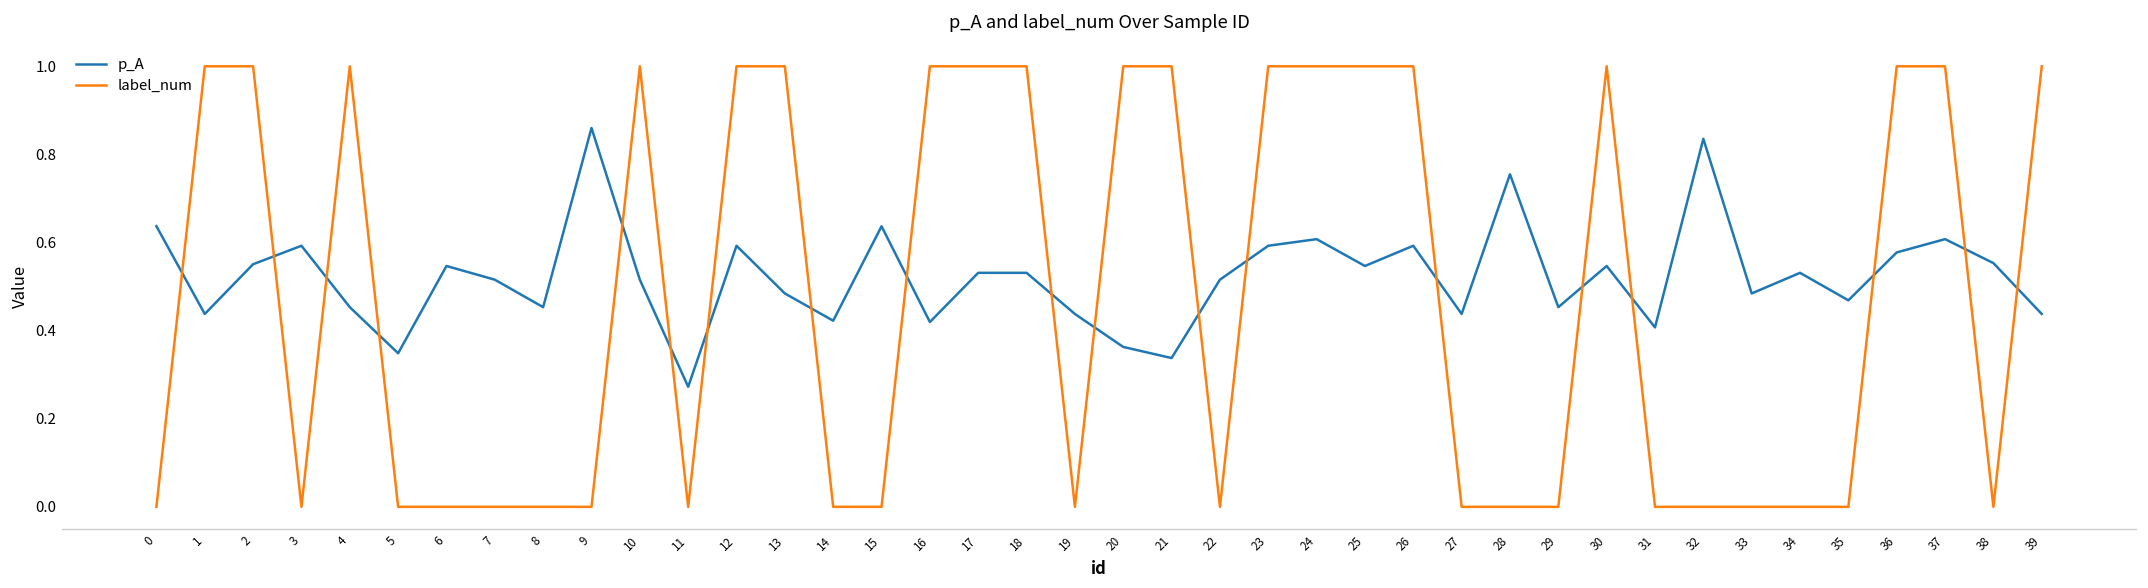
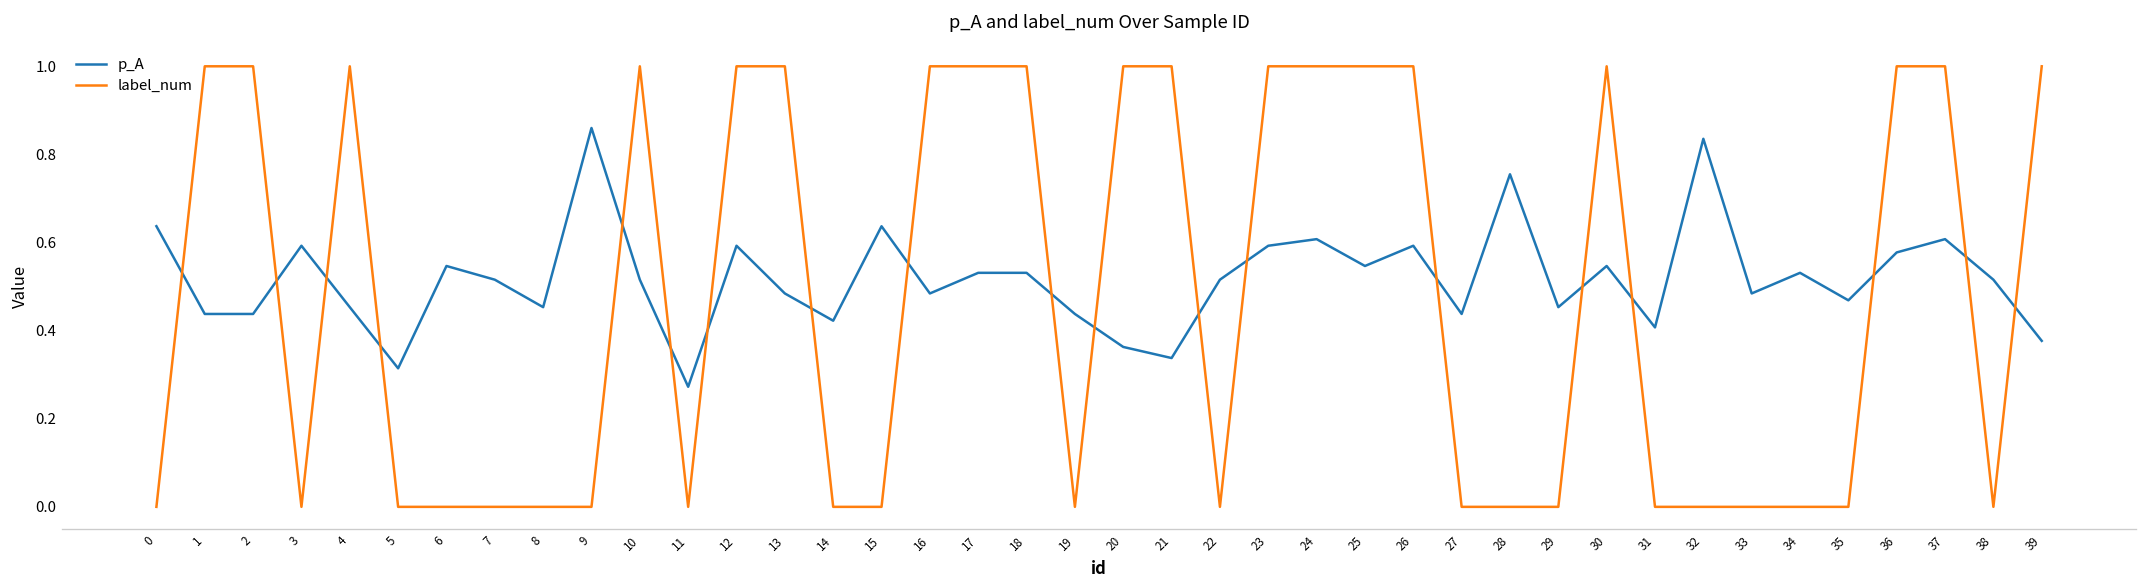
p_A, 2: 0.55 -> 0.44
p_A, 5: 0.35 -> 0.31
p_A, 16: 0.42 -> 0.48
p_A, 38: 0.55 -> 0.52
p_A, 39: 0.44 -> 0.38
